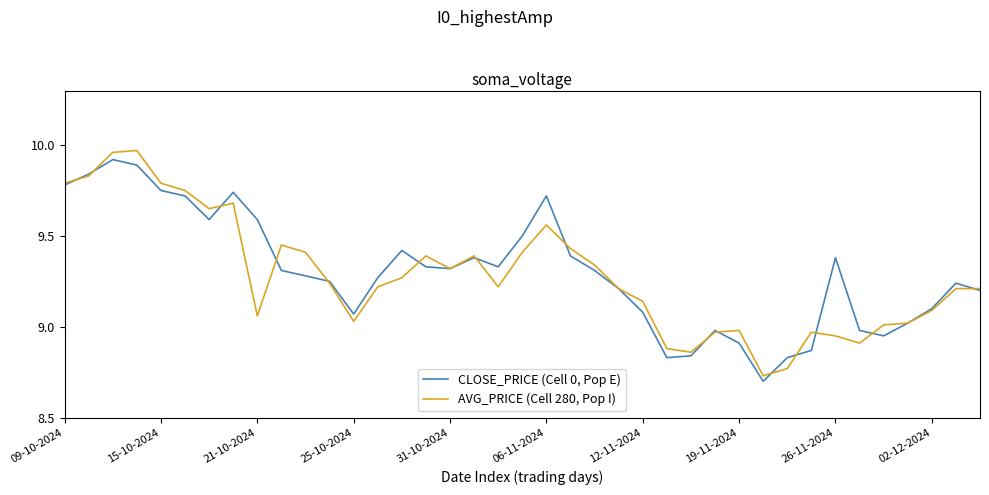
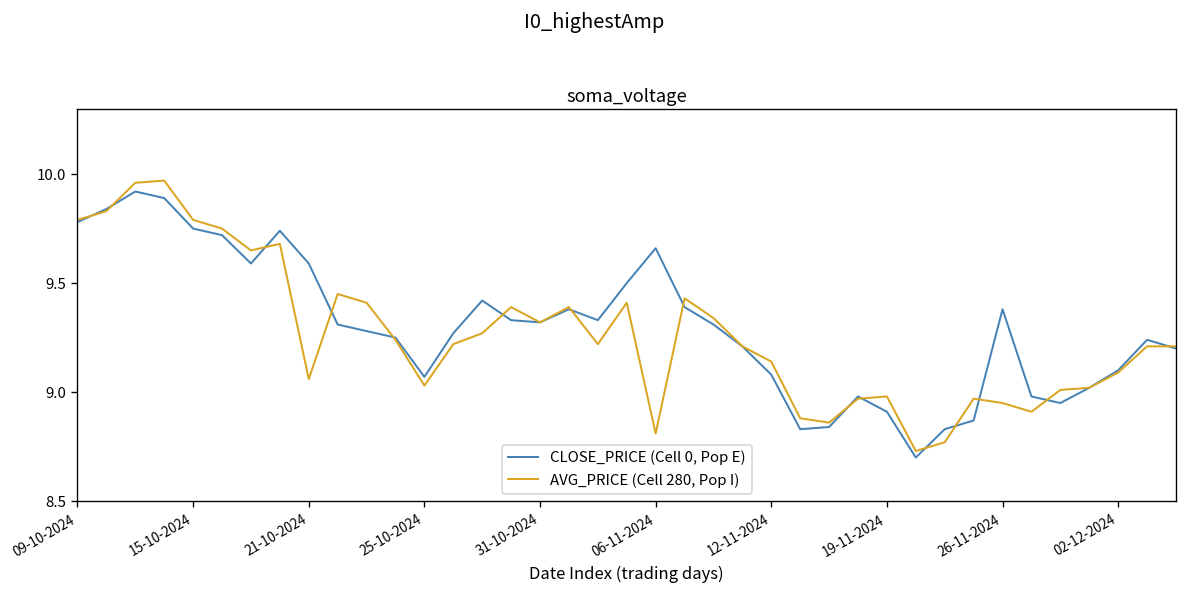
CLOSE_PRICE (Cell 0, Pop E), 06-11-2024: 9.72 -> 9.66
AVG_PRICE (Cell 280, Pop I), 06-11-2024: 9.56 -> 8.81
